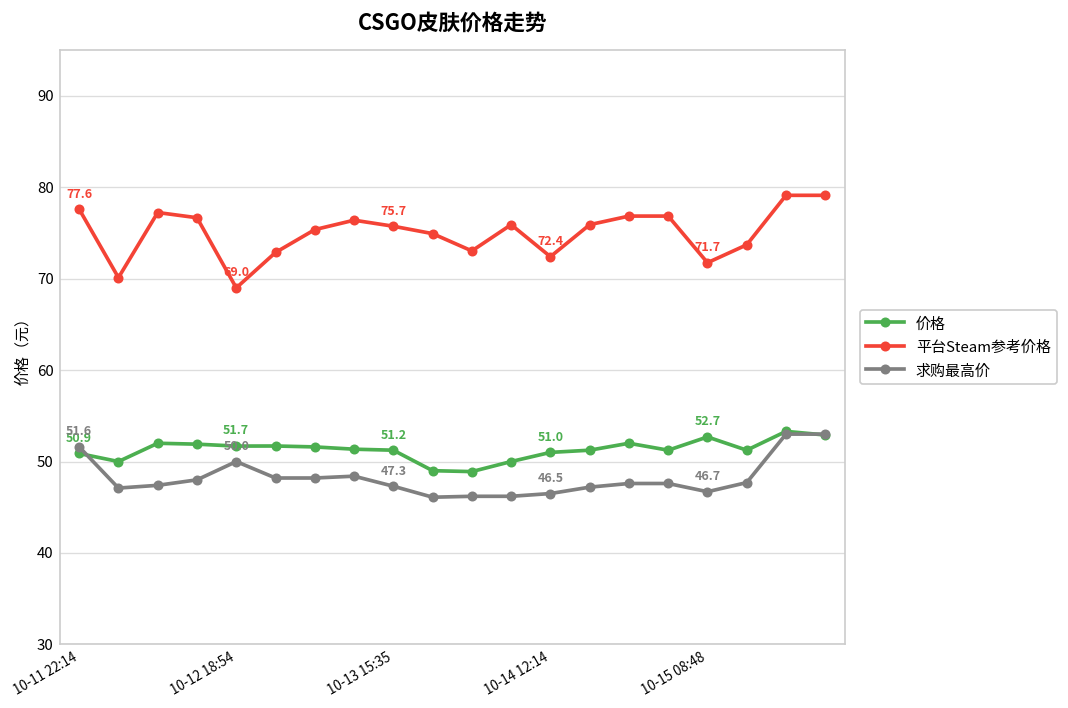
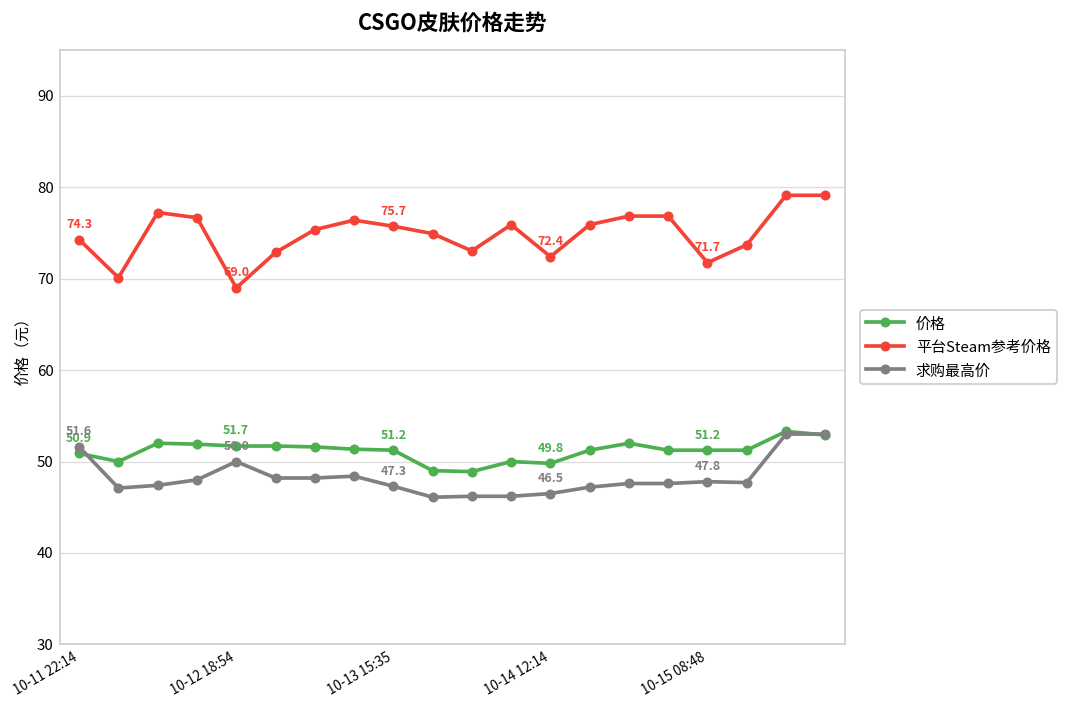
平台Steam参考价格, 10-11 22:14: 77.6 -> 74.3
价格, 10-14 12:14: 51.0 -> 49.8
价格, 10-15 08:48: 52.7 -> 51.2
求购最高价, 10-15 08:48: 46.7 -> 47.8
